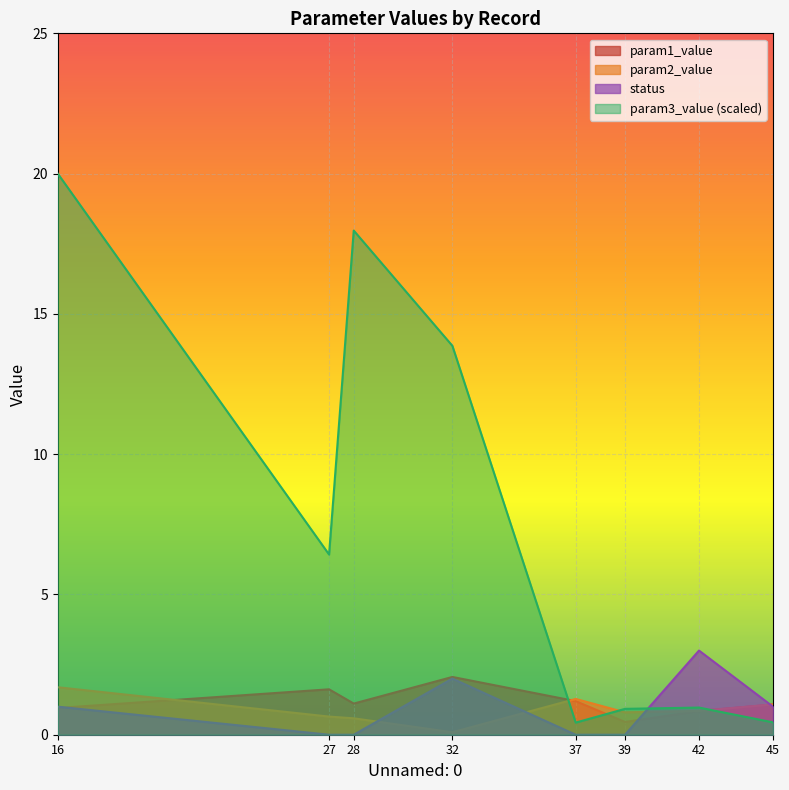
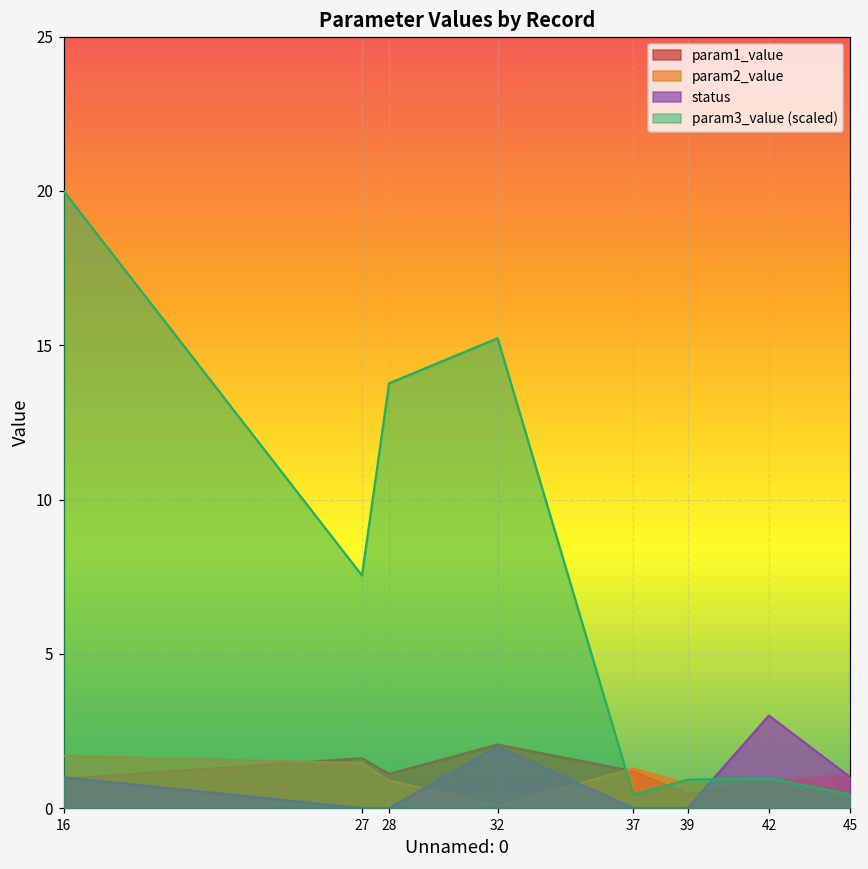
param2_value, 27: 0.6 -> 1.5
param3_value (scaled), 27: 6.4 -> 7.5
param2_value, 28: 0.6 -> 0.9
param3_value (scaled), 28: 18.0 -> 13.8
param3_value (scaled), 32: 13.9 -> 15.2
